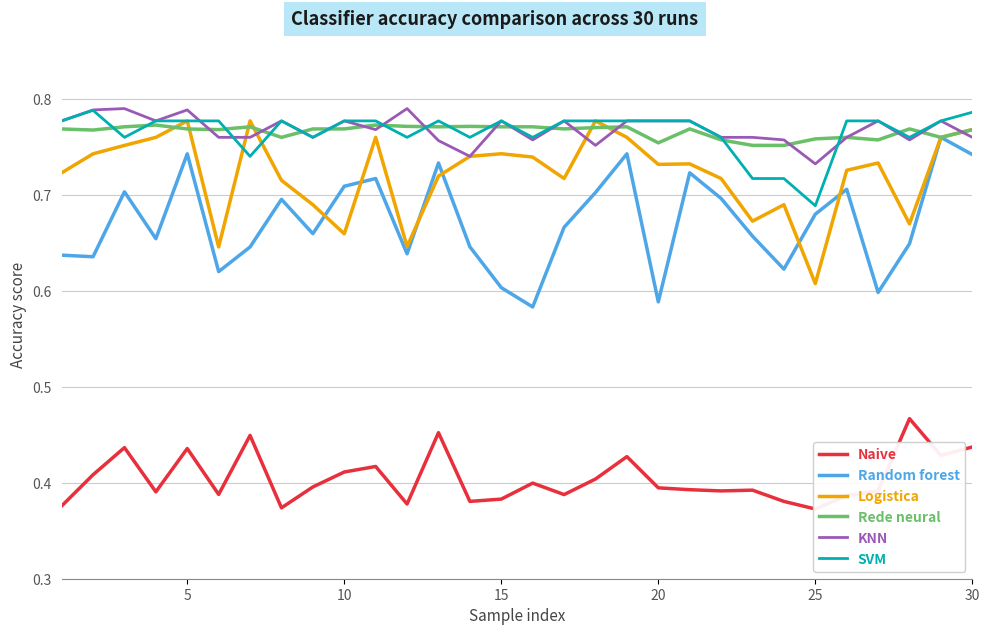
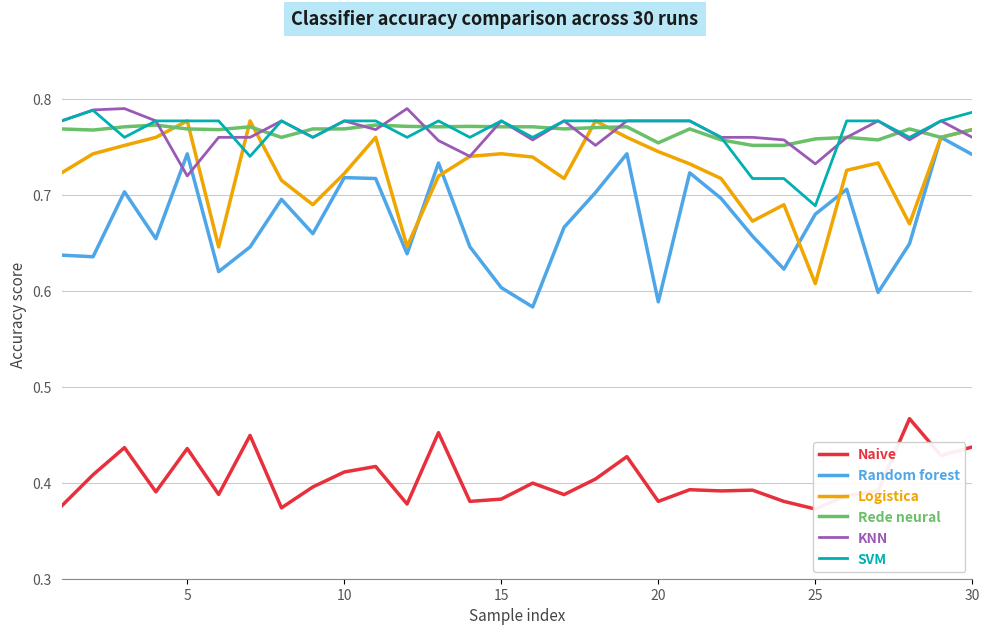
KNN, 5: 0.79 -> 0.72
Random forest, 10: 0.71 -> 0.72
Logistica, 10: 0.66 -> 0.72
Naive, 20: 0.39 -> 0.38
Logistica, 20: 0.73 -> 0.74
